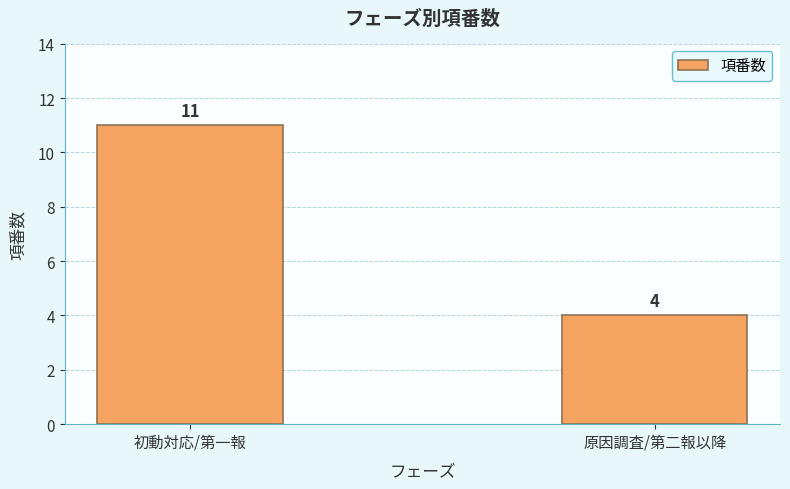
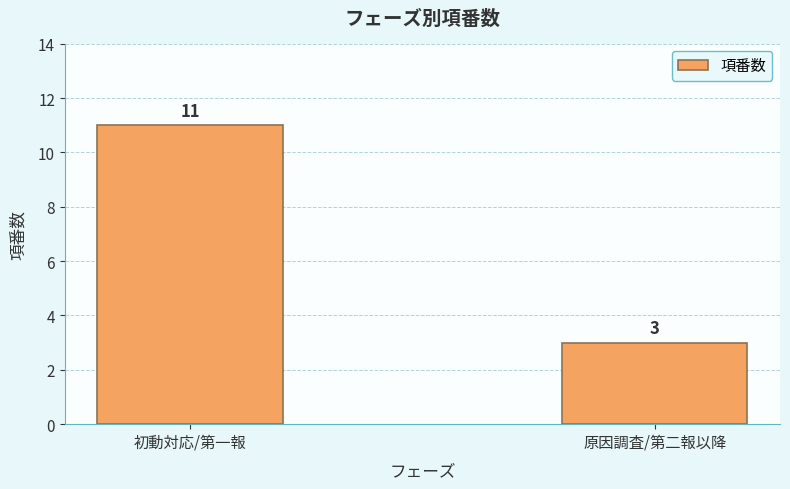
原因調査/第二報以降: 4 -> 3
